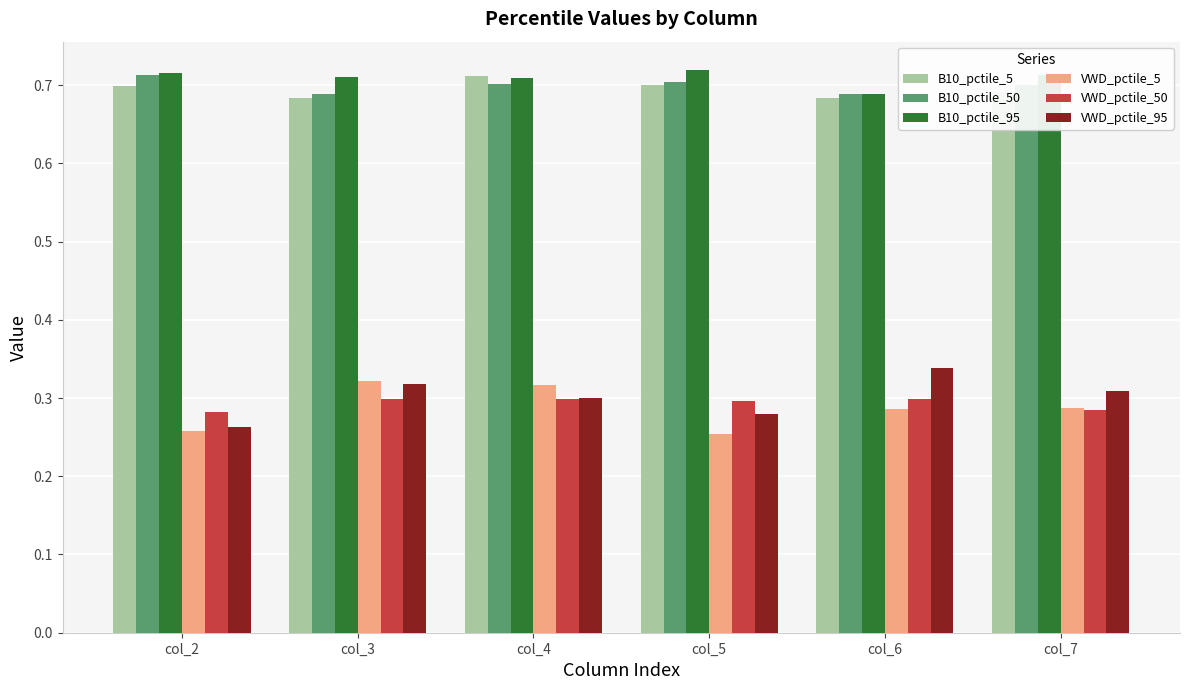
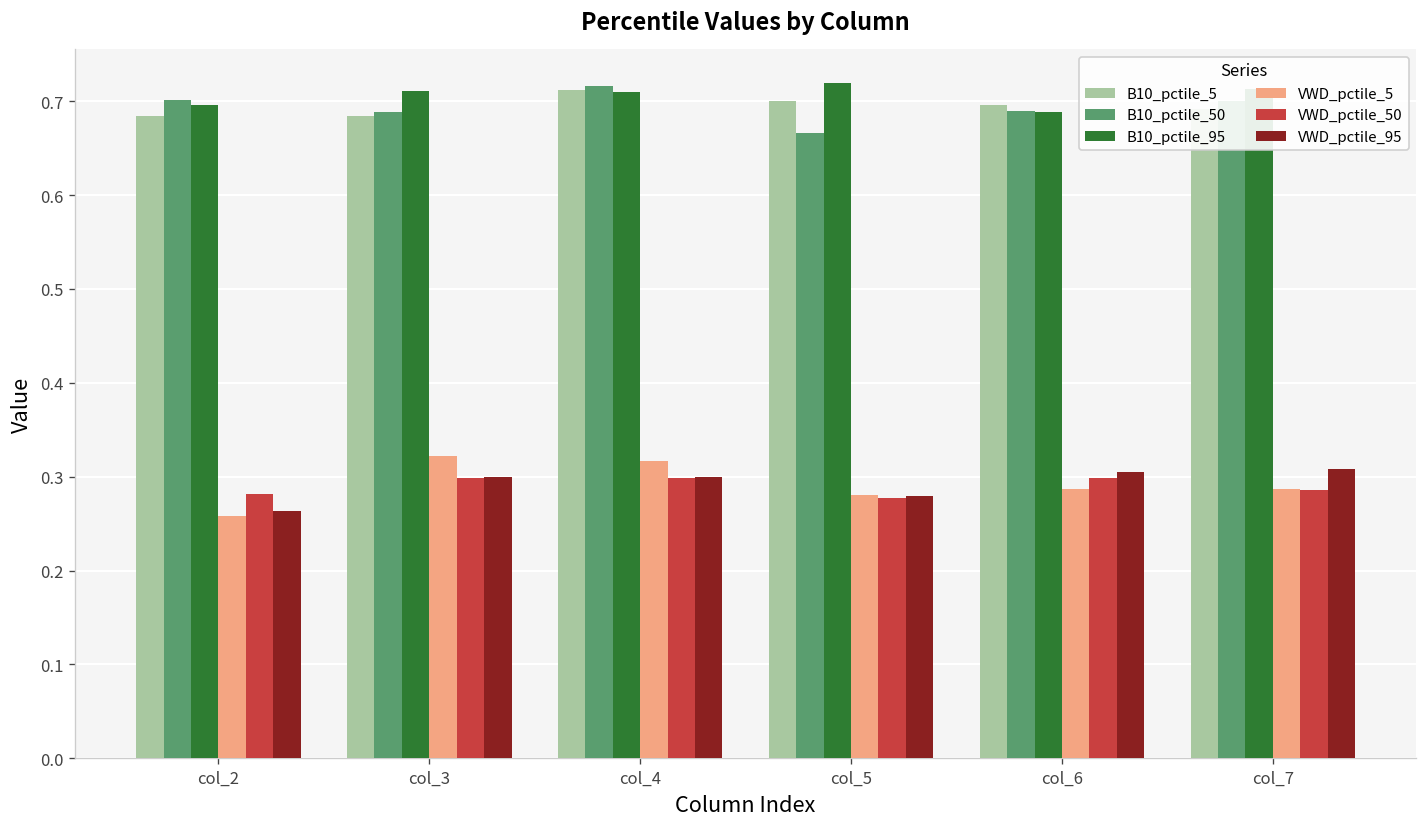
B10_pctile_5, col_2: 0.70 -> 0.68
B10_pctile_50, col_2: 0.71 -> 0.70
B10_pctile_95, col_2: 0.72 -> 0.70
VWD_pctile_95, col_3: 0.32 -> 0.30
B10_pctile_50, col_4: 0.70 -> 0.72
B10_pctile_50, col_5: 0.70 -> 0.67
VWD_pctile_5, col_5: 0.25 -> 0.28
VWD_pctile_50, col_5: 0.30 -> 0.28
B10_pctile_5, col_6: 0.68 -> 0.70
VWD_pctile_95, col_6: 0.34 -> 0.30
